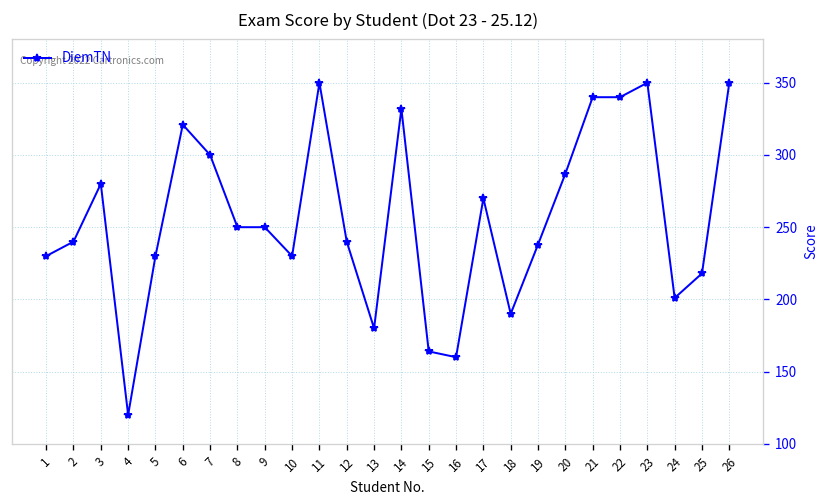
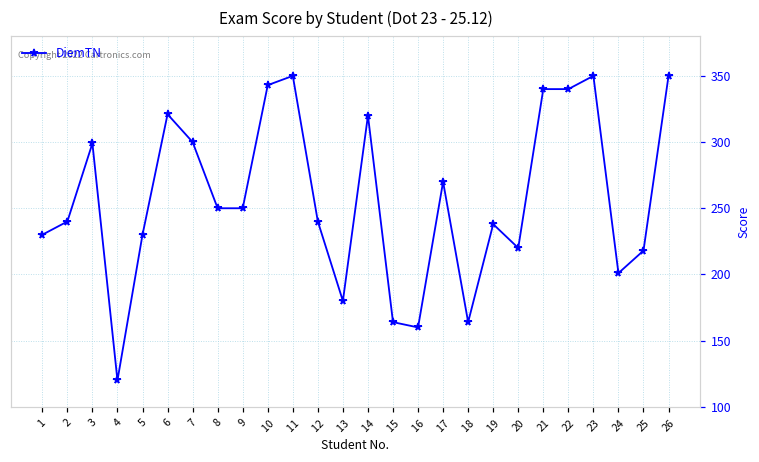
3: 280 -> 299
10: 230 -> 343
14: 332 -> 320
18: 190 -> 164
20: 287 -> 220
